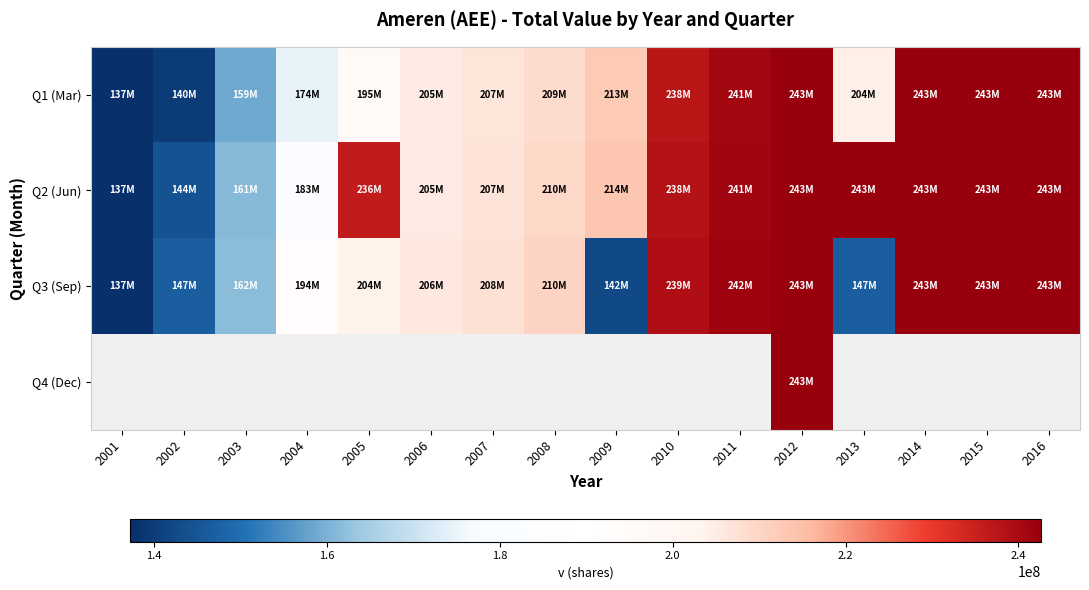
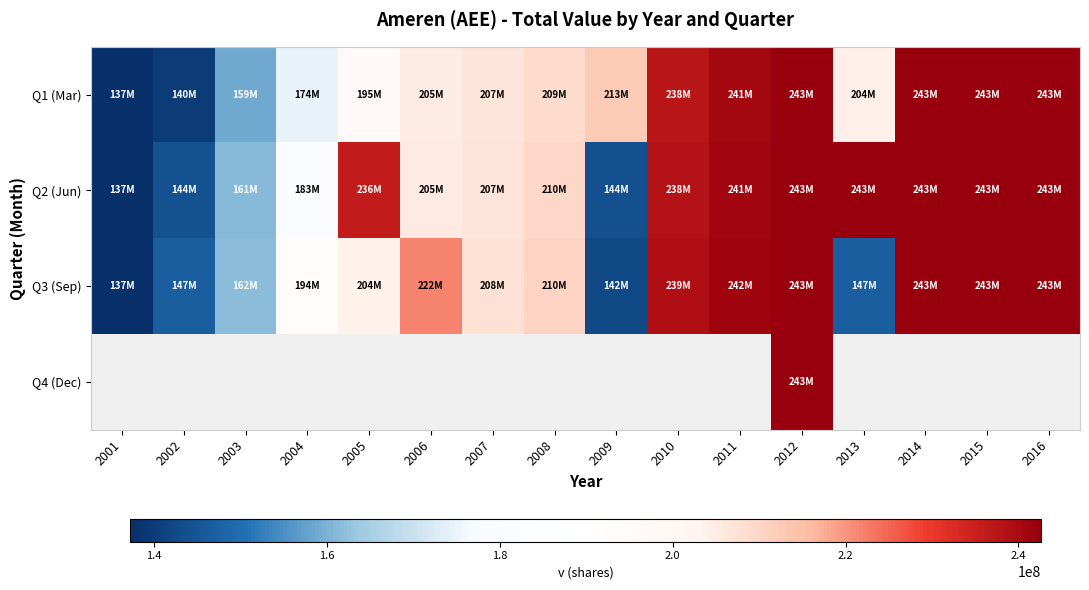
Q2 (Jun), 2009: 214M -> 144M
Q3 (Sep), 2006: 206M -> 222M
